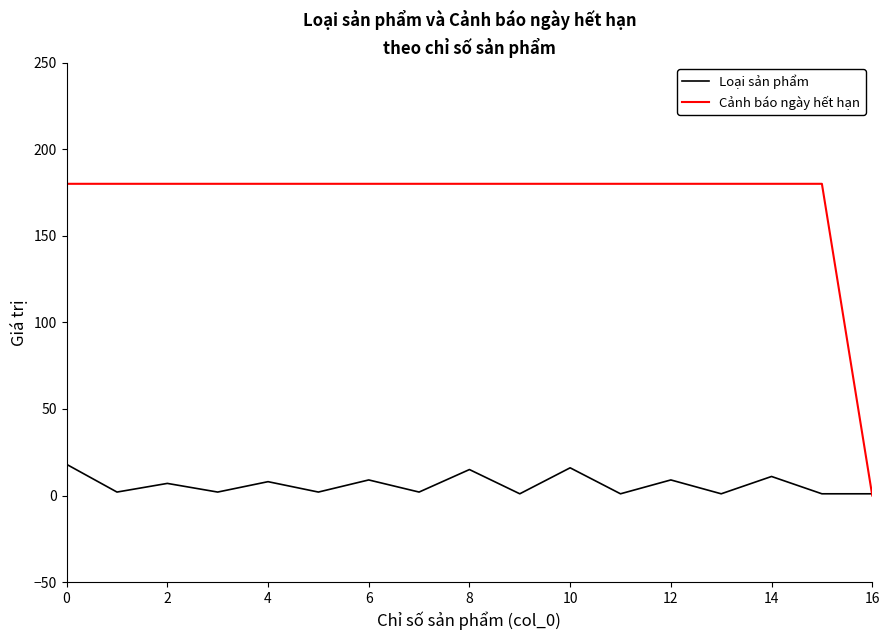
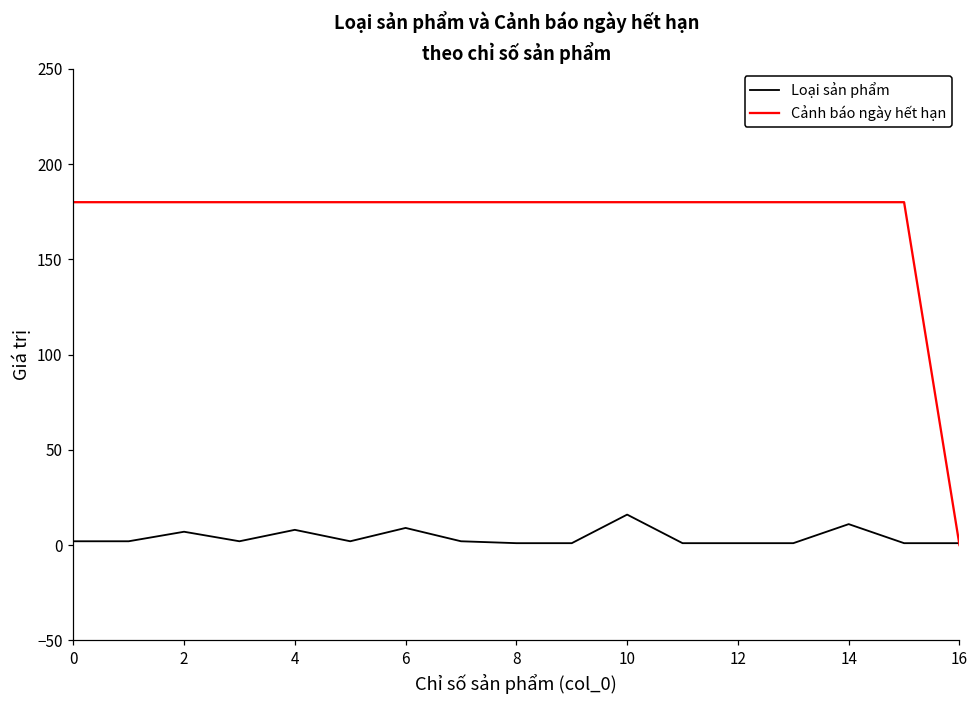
Loại sản phẩm, 0: 18 -> 2
Loại sản phẩm, 8: 15 -> 1
Loại sản phẩm, 12: 9 -> 1
